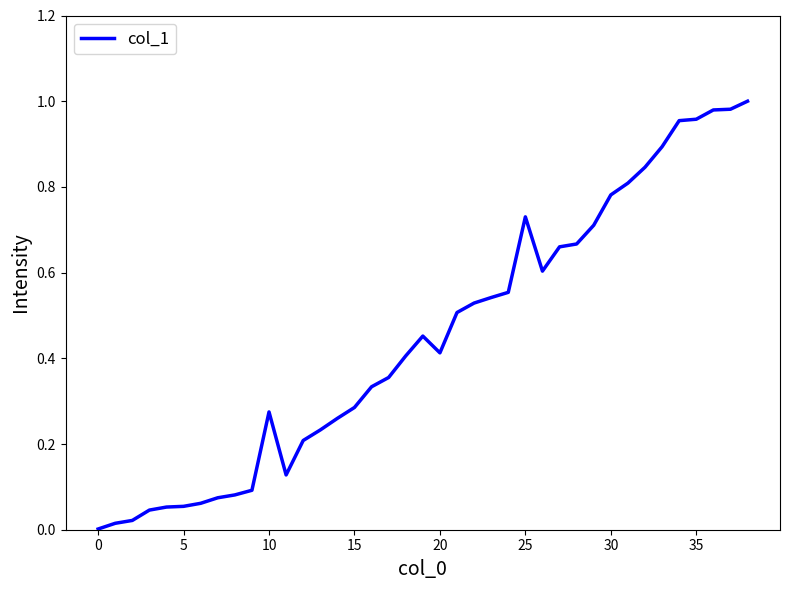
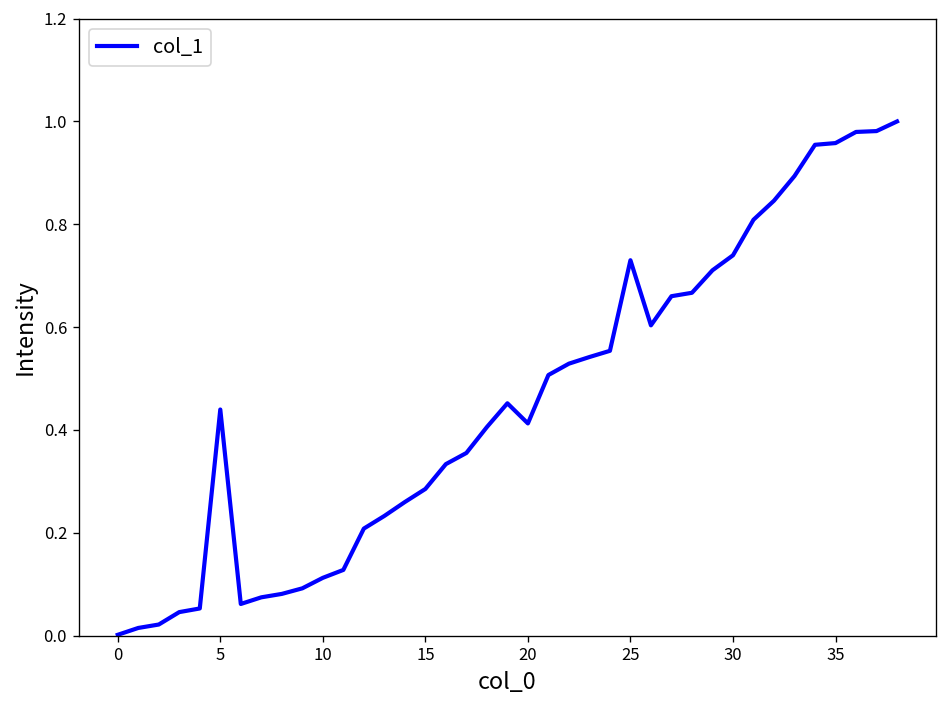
5: 0.05 -> 0.44
10: 0.27 -> 0.11
30: 0.78 -> 0.74
